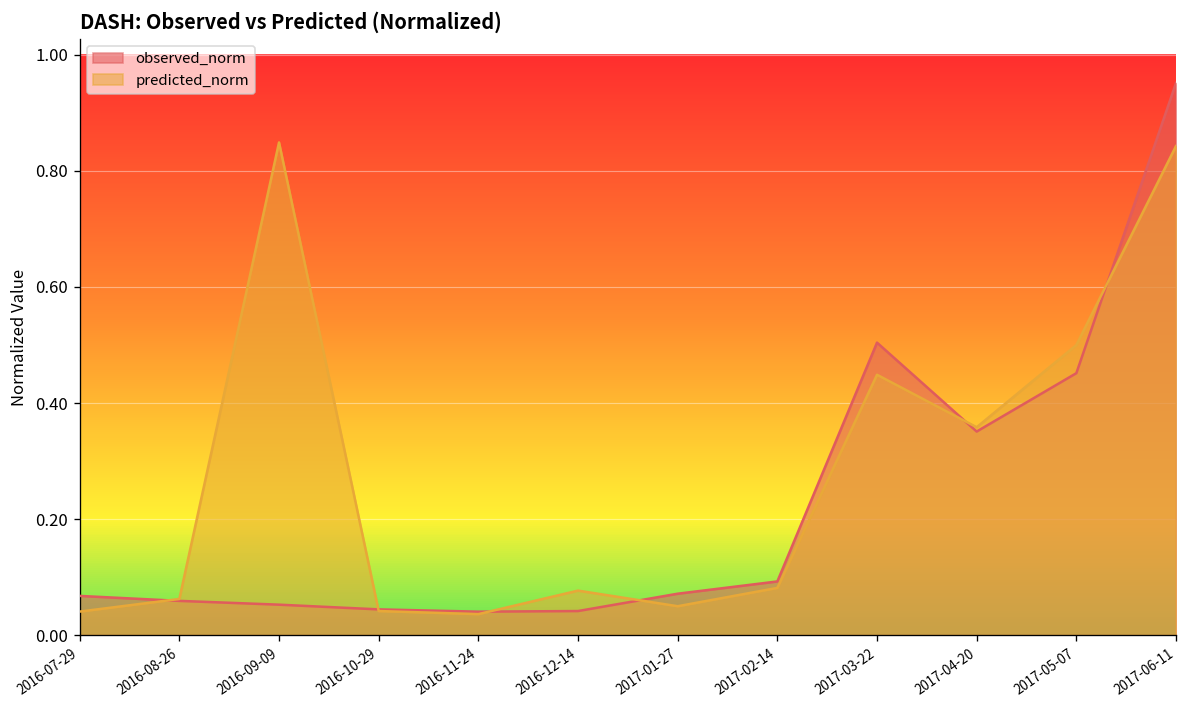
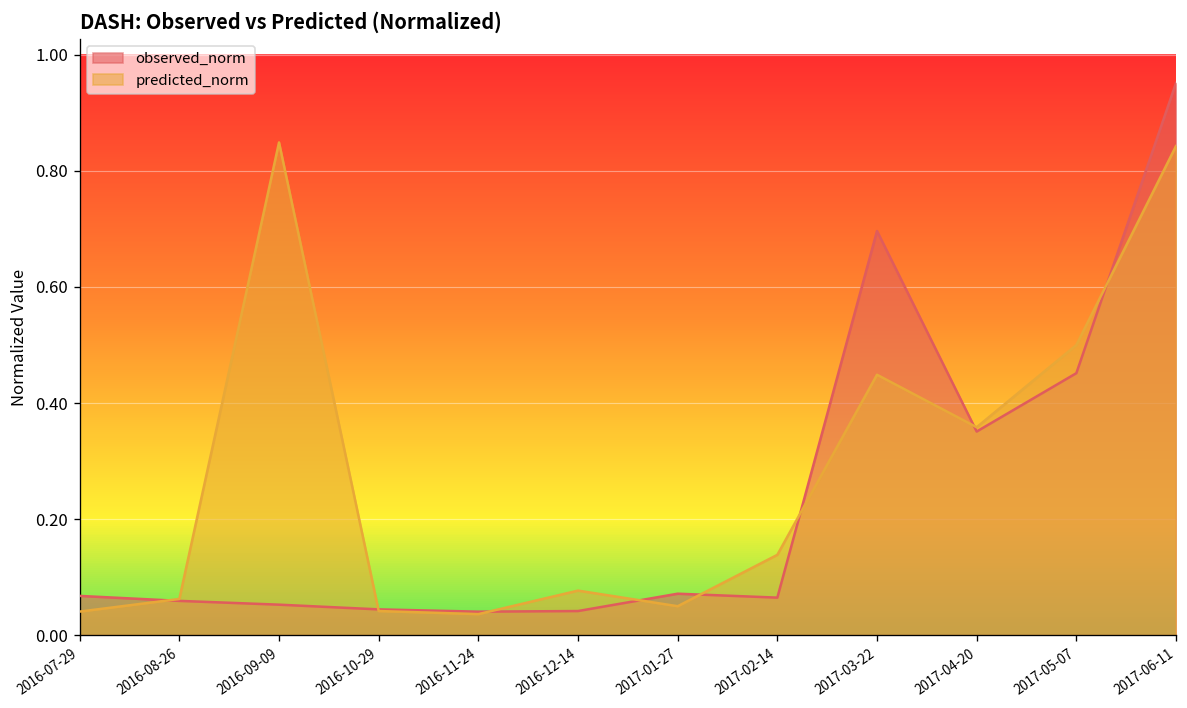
observed_norm, 2017-02-14: 0.09 -> 0.06
predicted_norm, 2017-02-14: 0.08 -> 0.14
observed_norm, 2017-03-22: 0.50 -> 0.70
